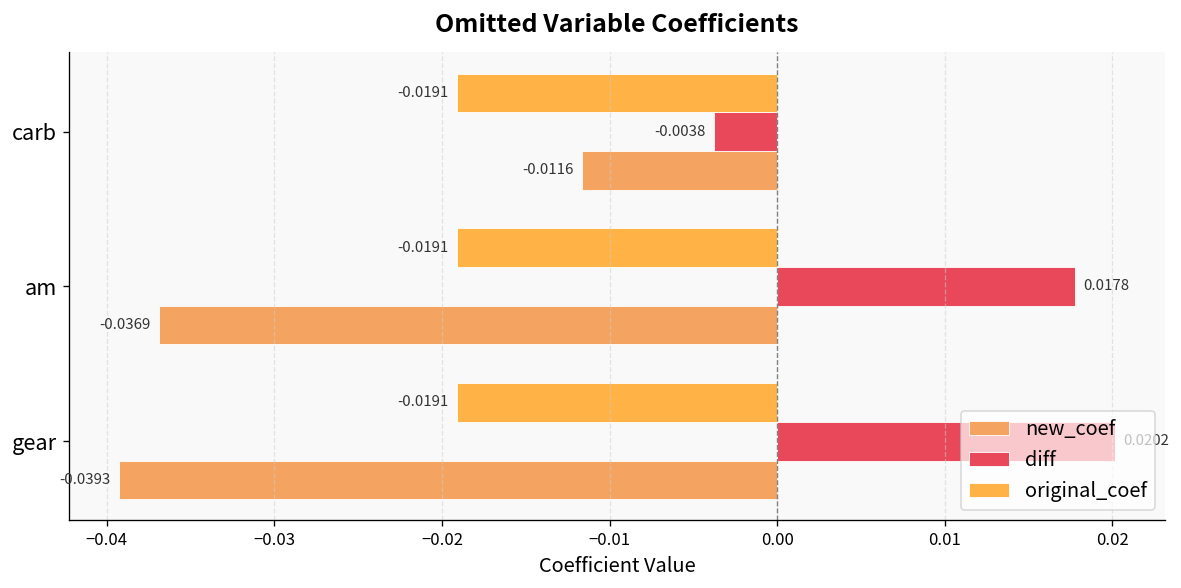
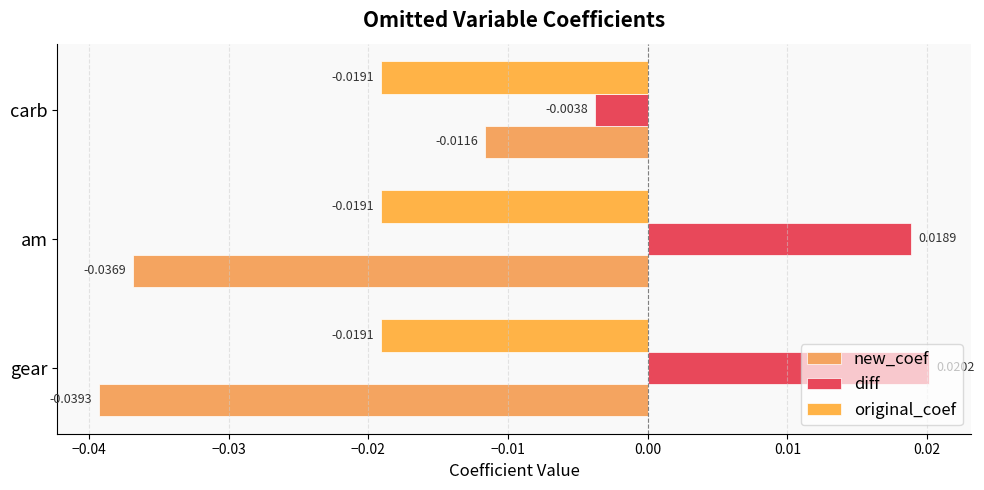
diff, am: 0.0178 -> 0.0189
